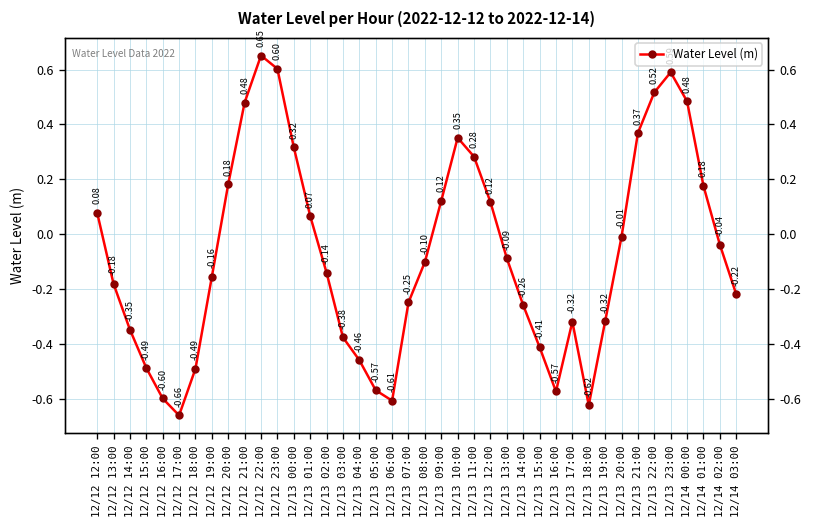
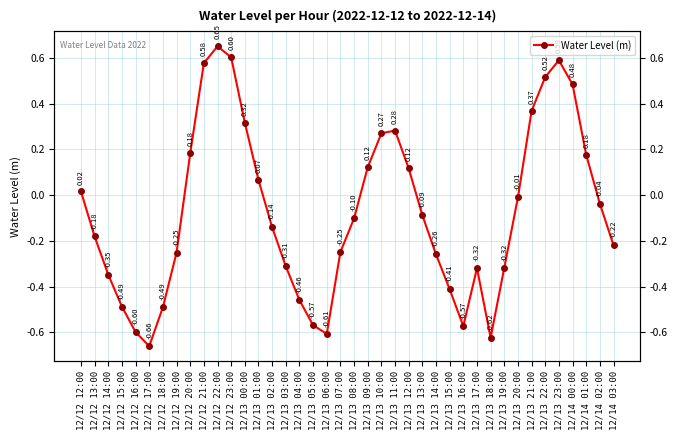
12/12 12:00: 0.08 -> 0.02
12/12 19:00: -0.16 -> -0.25
12/12 21:00: 0.48 -> 0.58
12/13 03:00: -0.38 -> -0.31
12/13 10:00: 0.35 -> 0.27
